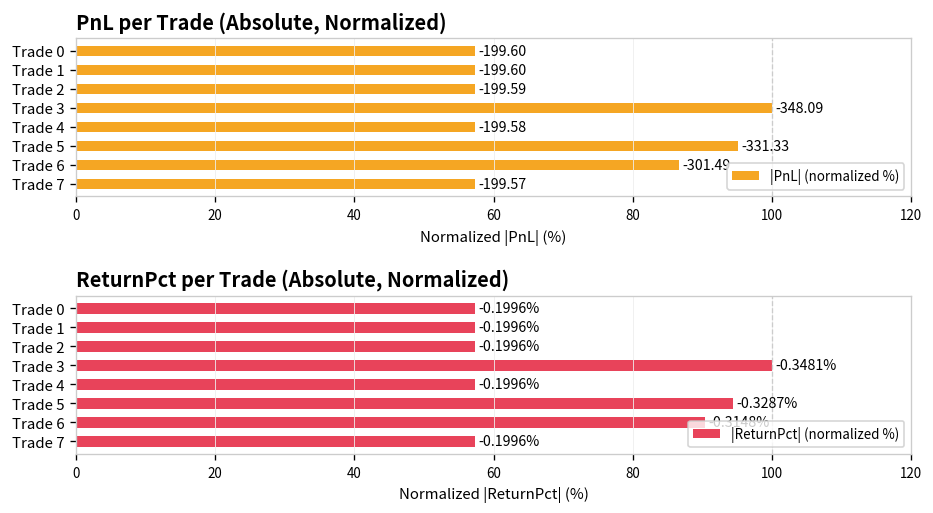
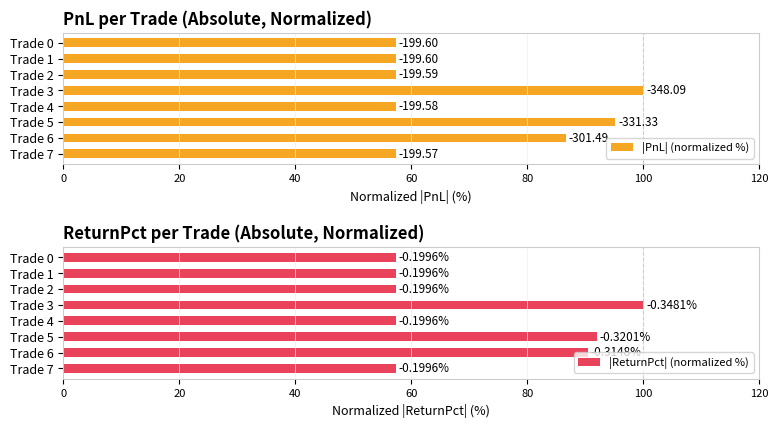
ReturnPct per Trade (Absolute, Normalized), Trade 5: -0.3287% -> -0.3201%
